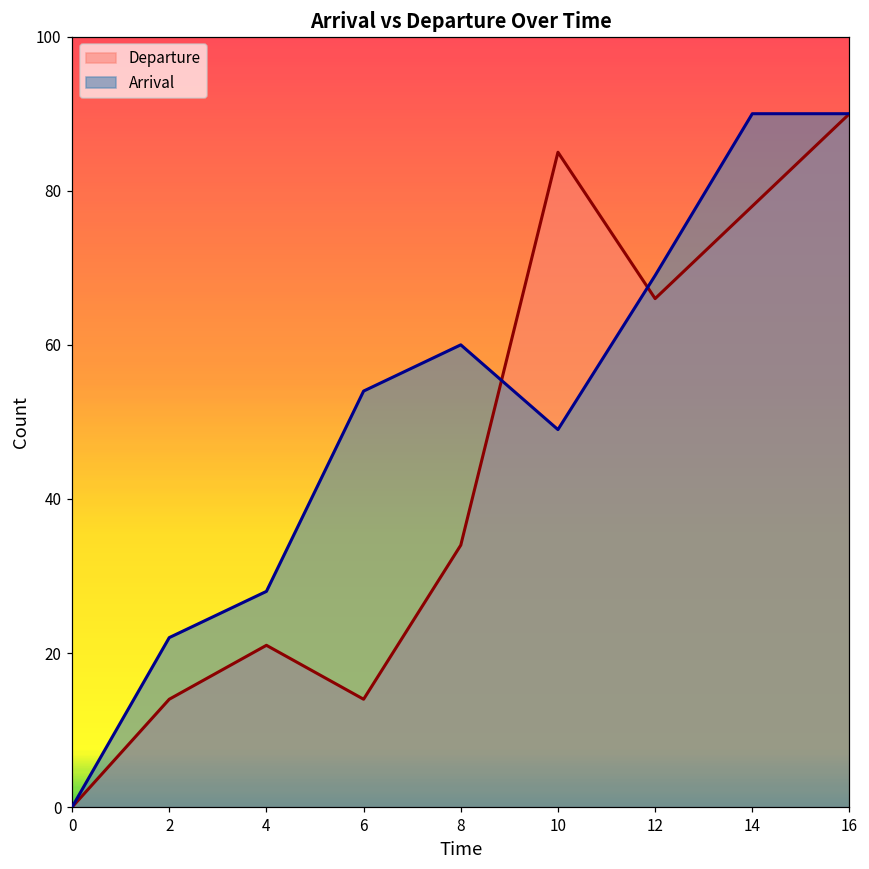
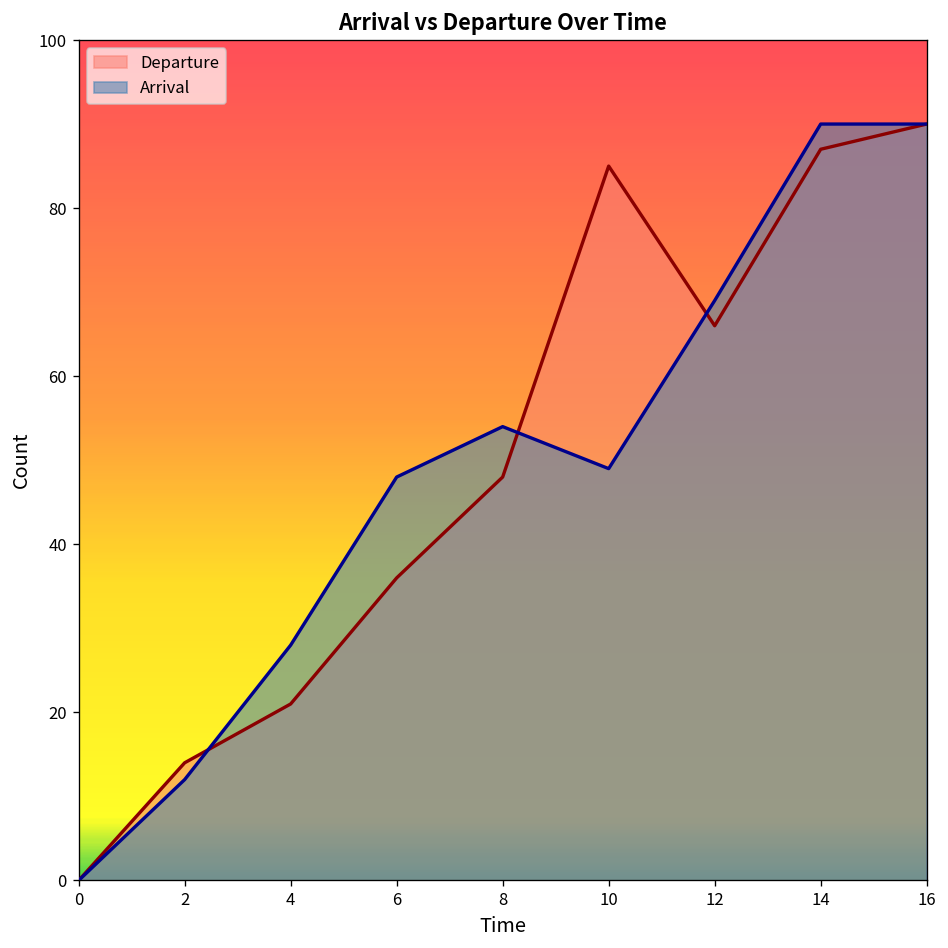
Arrival, 2: 22 -> 12
Departure, 6: 14 -> 36
Arrival, 6: 54 -> 48
Departure, 8: 34 -> 48
Arrival, 8: 60 -> 54
Departure, 14: 78 -> 87
